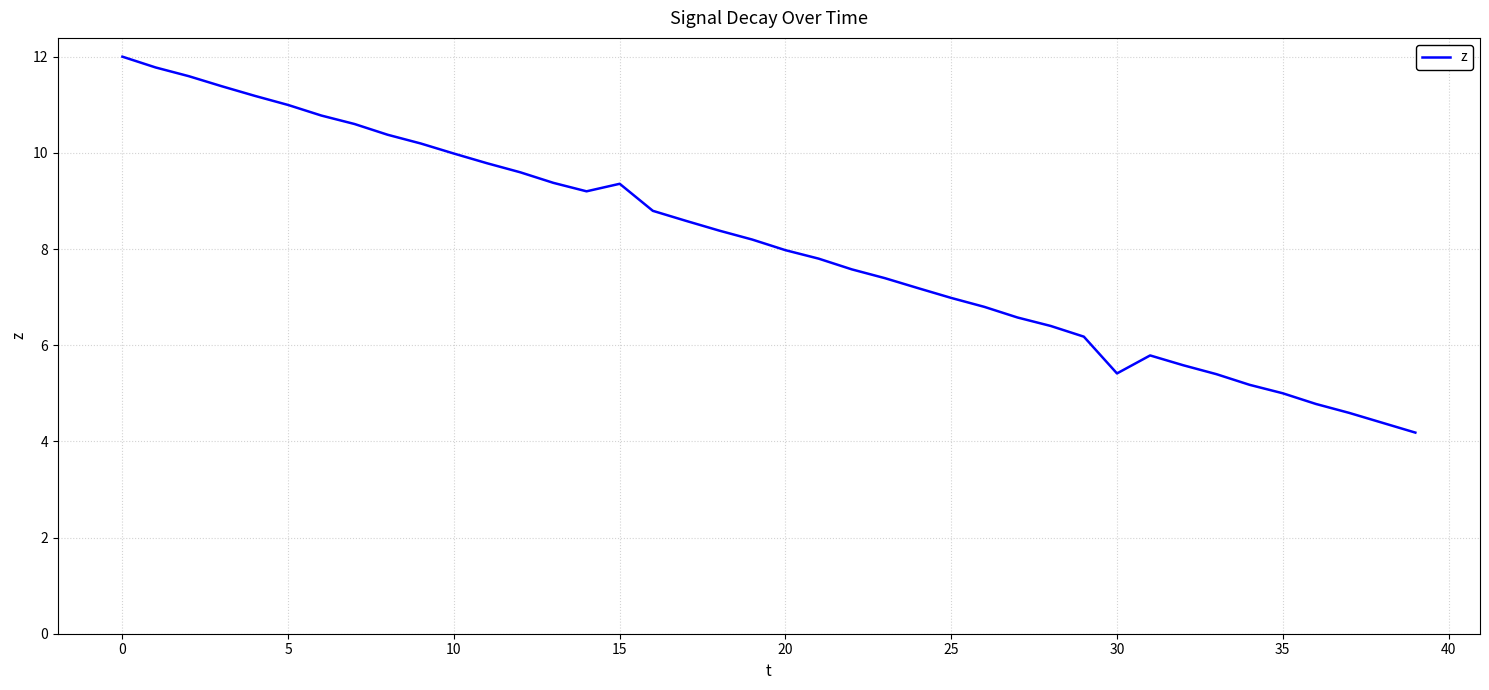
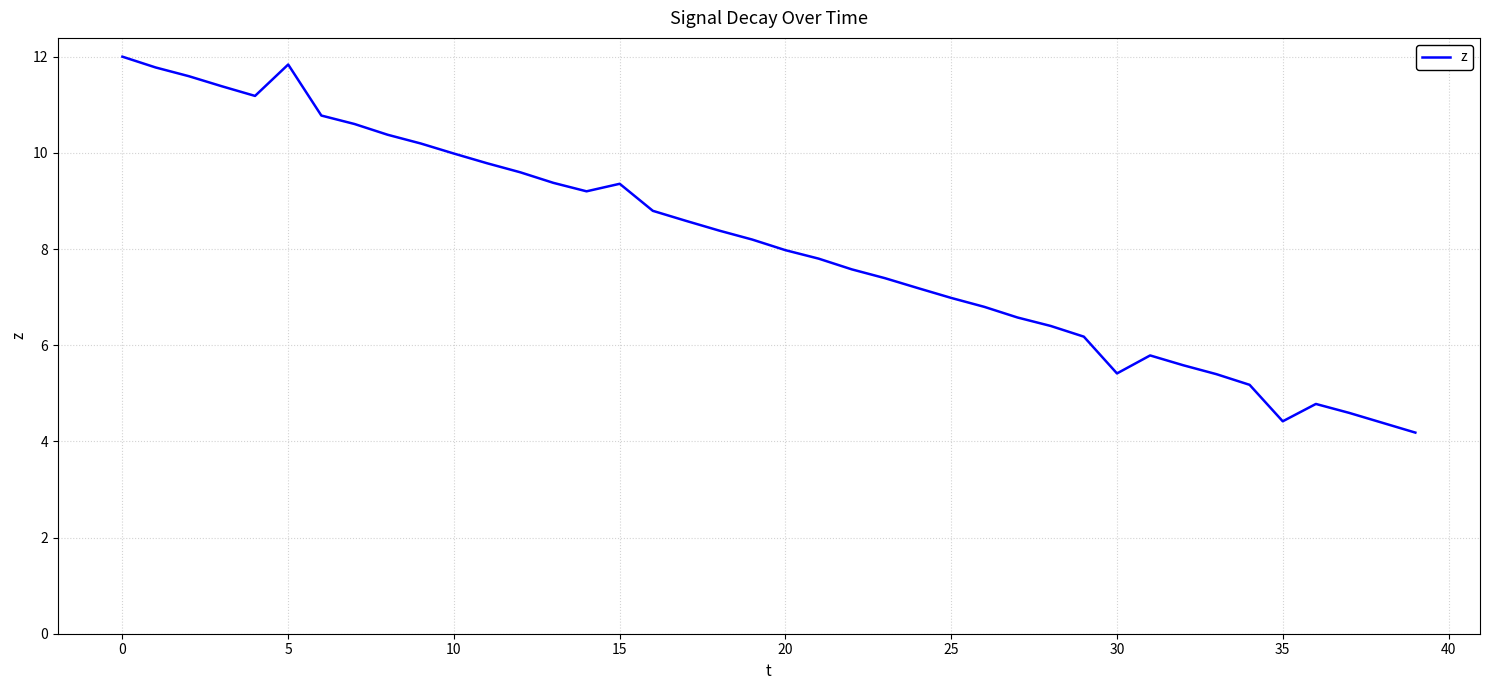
5: 11.0 -> 11.8
35: 5.0 -> 4.4
